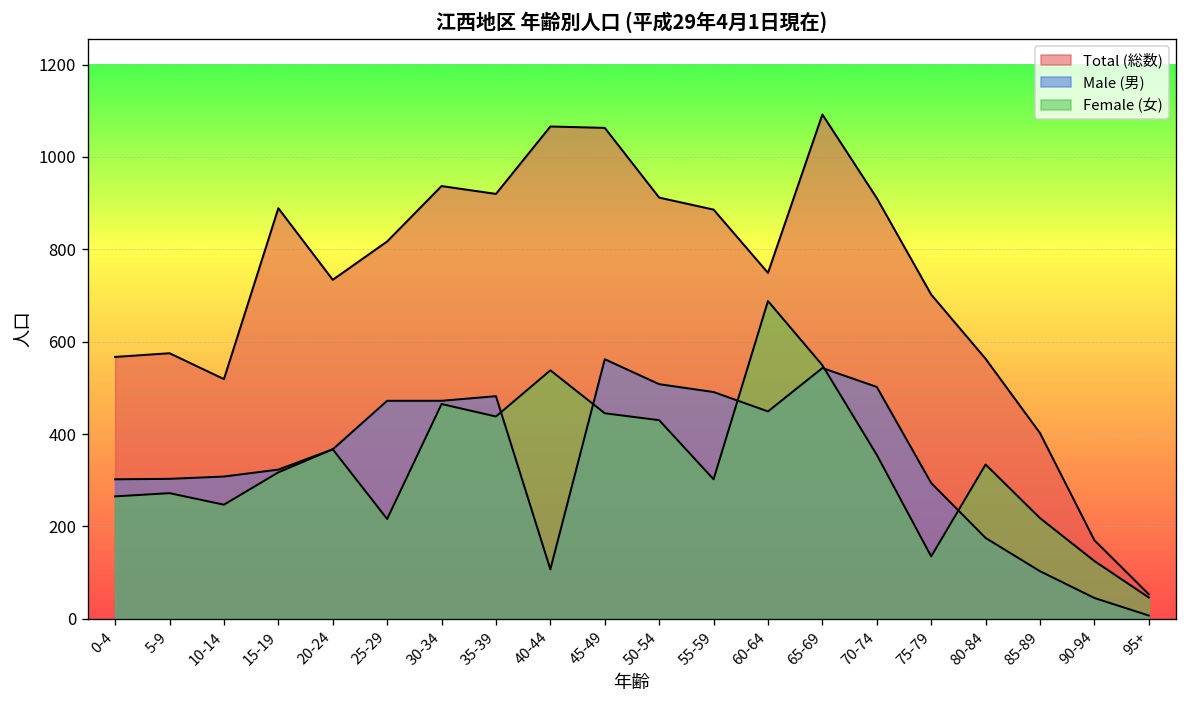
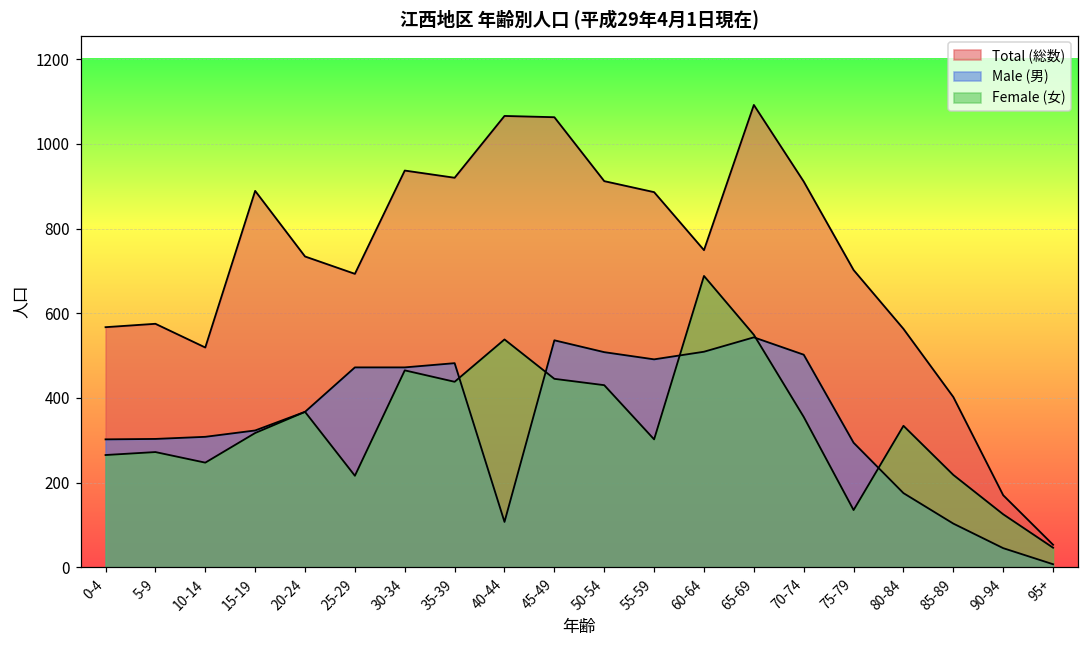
Total (総数), 25-29: 820 -> 690
Male (男), 45-49: 560 -> 540
Male (男), 60-64: 450 -> 510
